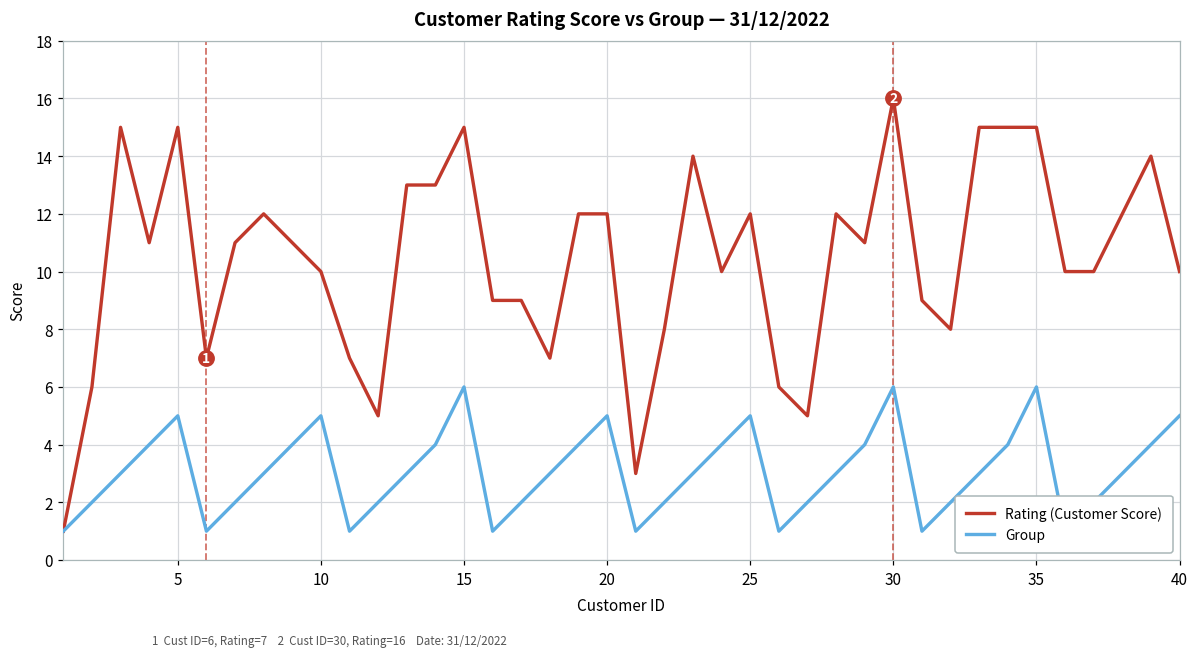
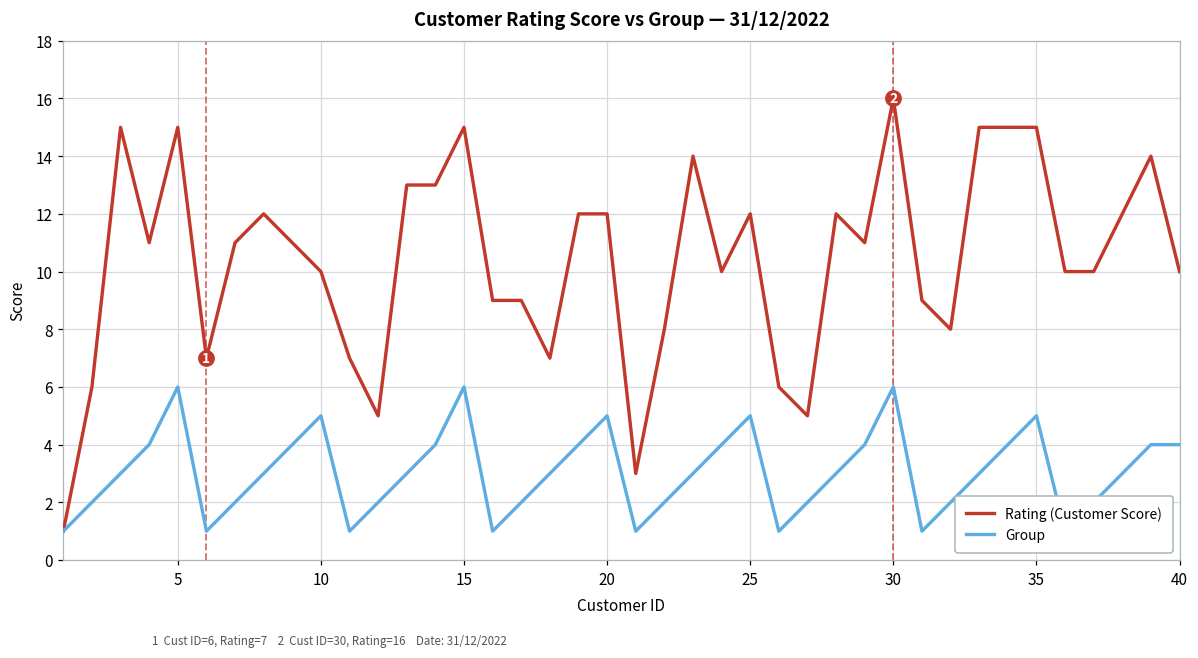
Group, 5: 5 -> 6
Group, 35: 6 -> 5
Group, 40: 5 -> 4
